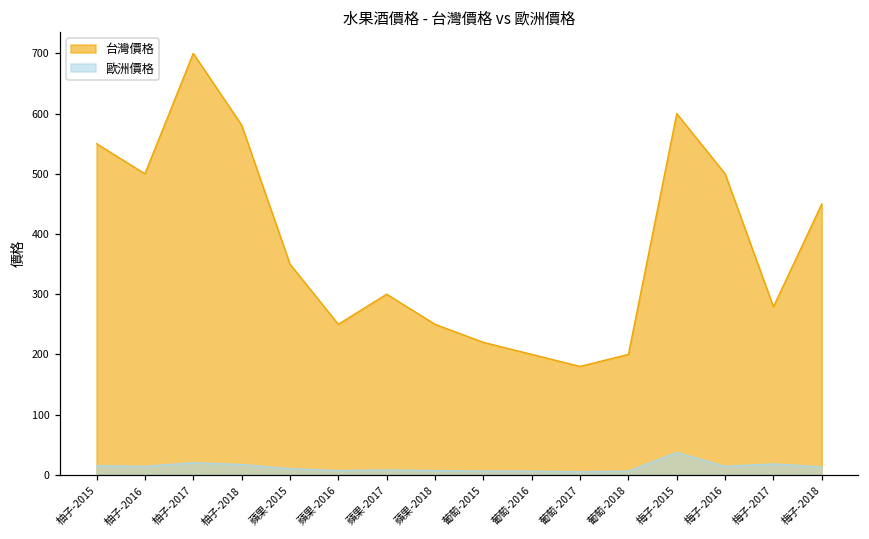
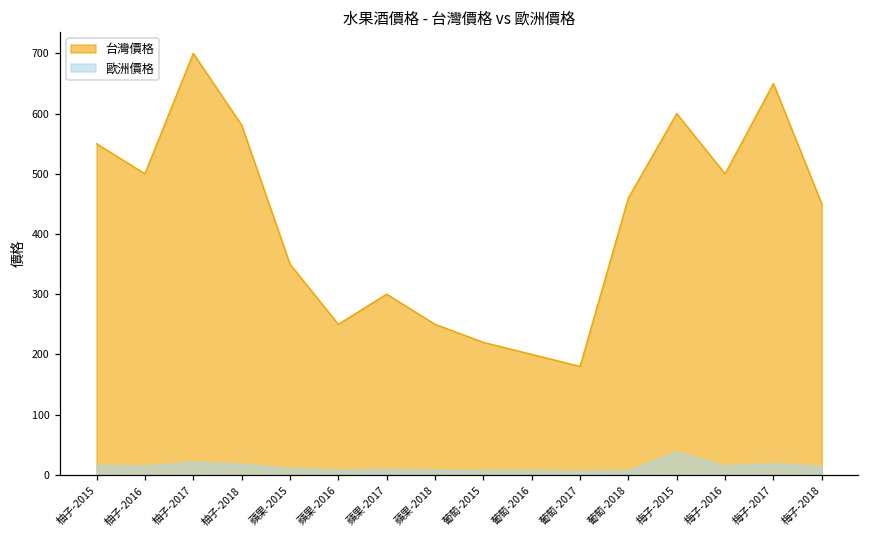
台灣價格, 葡萄-2018: 200 -> 460
台灣價格, 梅子-2017: 280 -> 650
